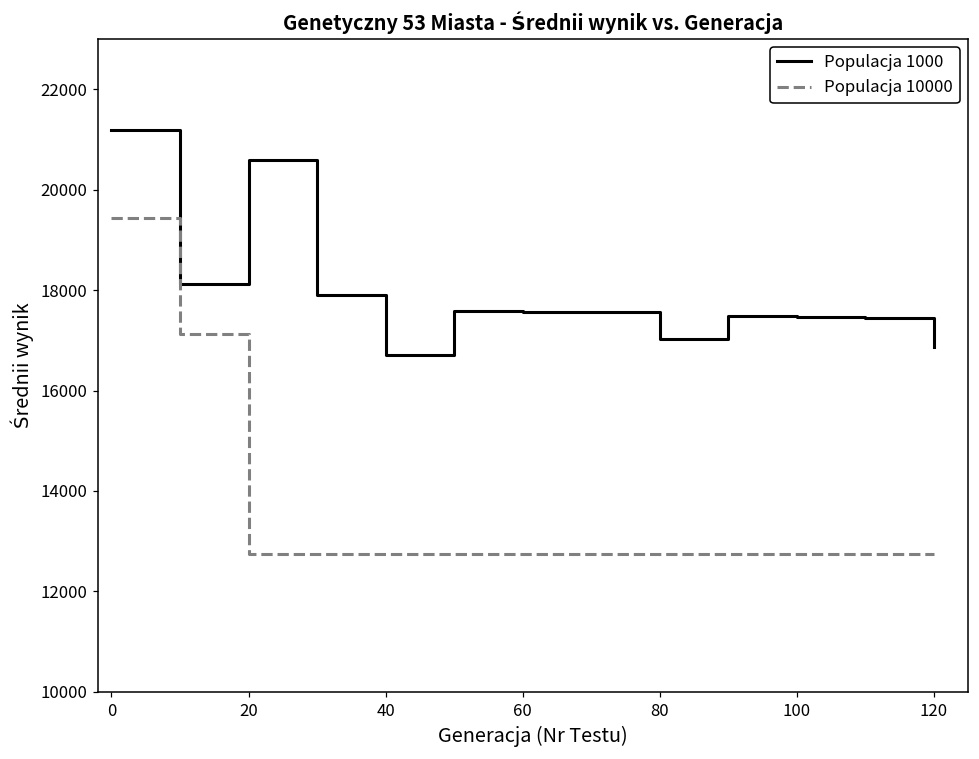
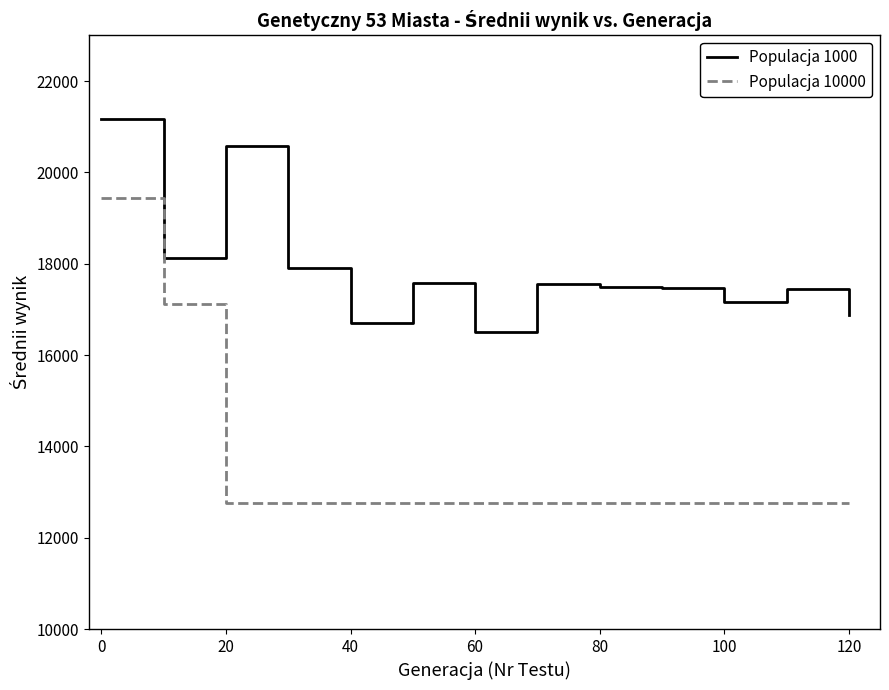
Populacja 1000, 60: 17600 -> 16500
Populacja 1000, 80: 17000 -> 17500
Populacja 1000, 100: 17500 -> 17200
